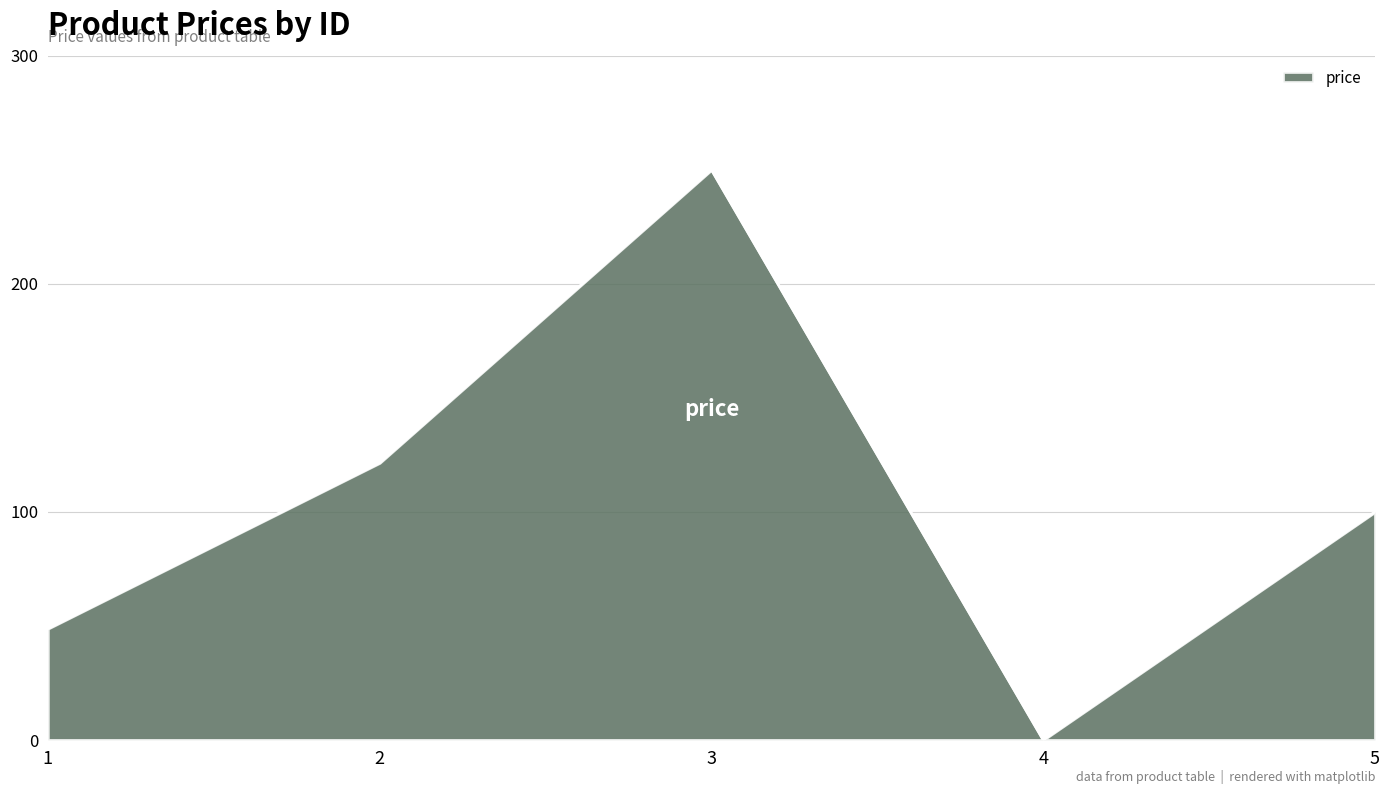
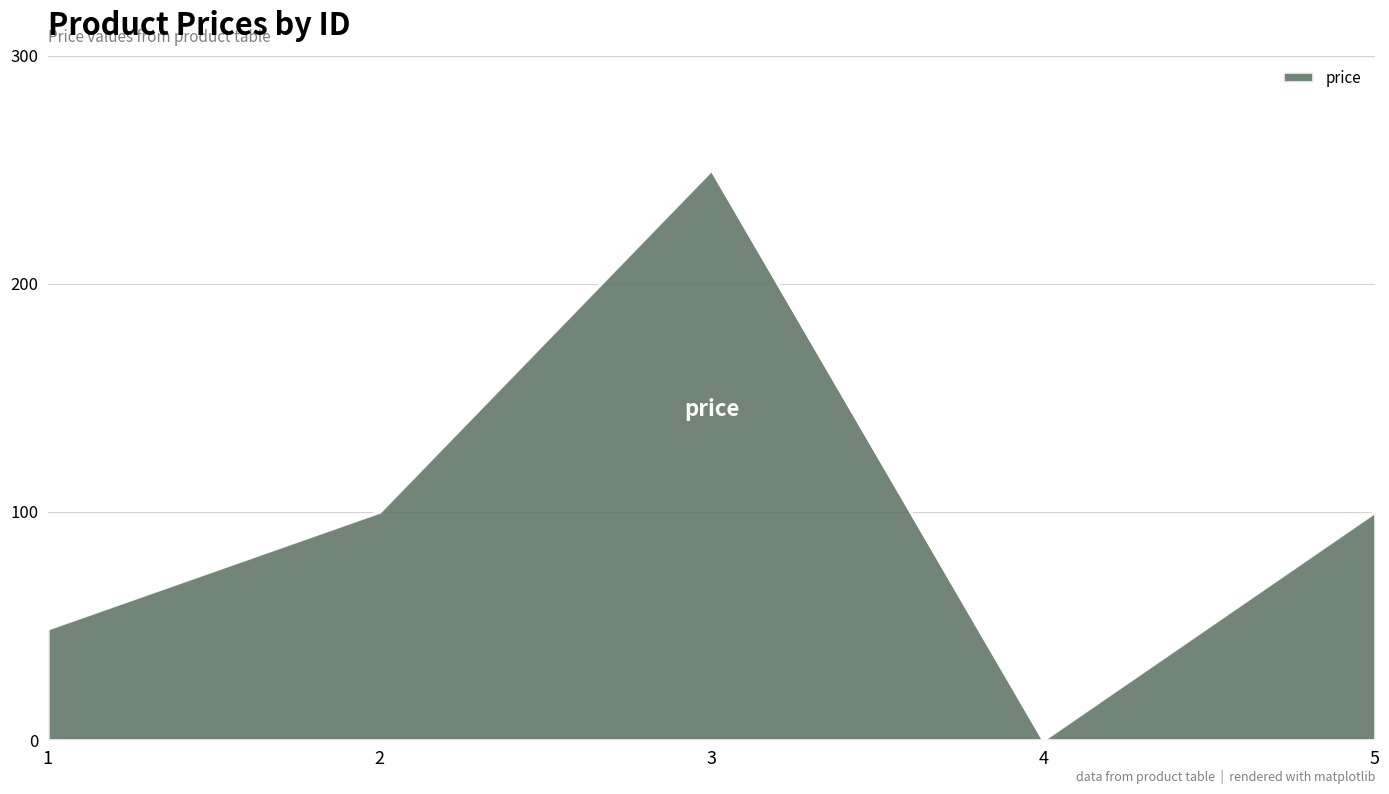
2: 122 -> 100
